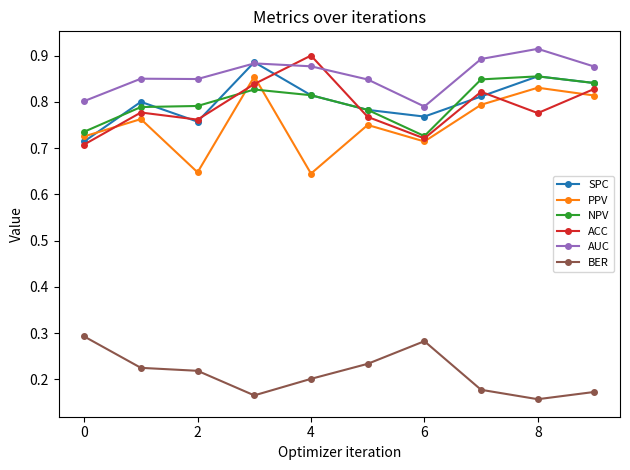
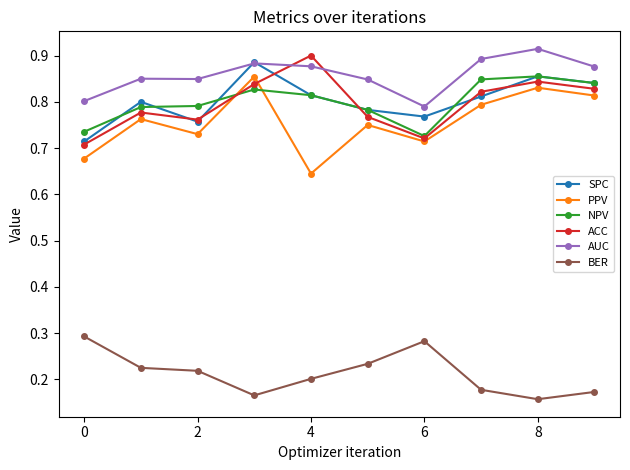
PPV, 0: 0.73 -> 0.68
PPV, 2: 0.65 -> 0.73
ACC, 8: 0.78 -> 0.84
